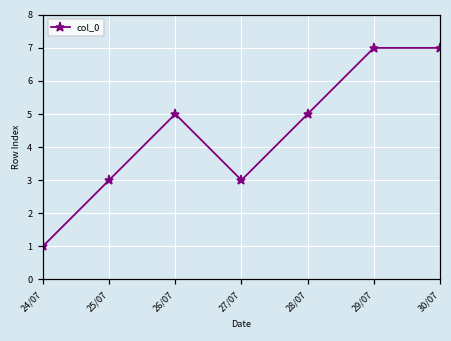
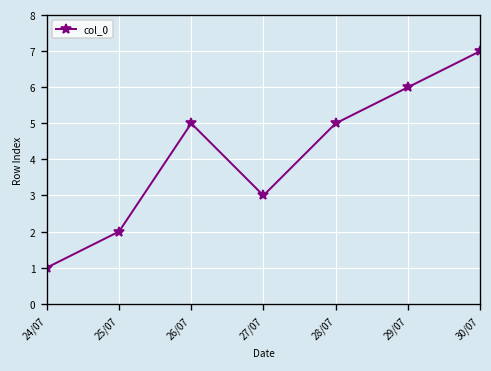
25/07: 3 -> 2
29/07: 7 -> 6
